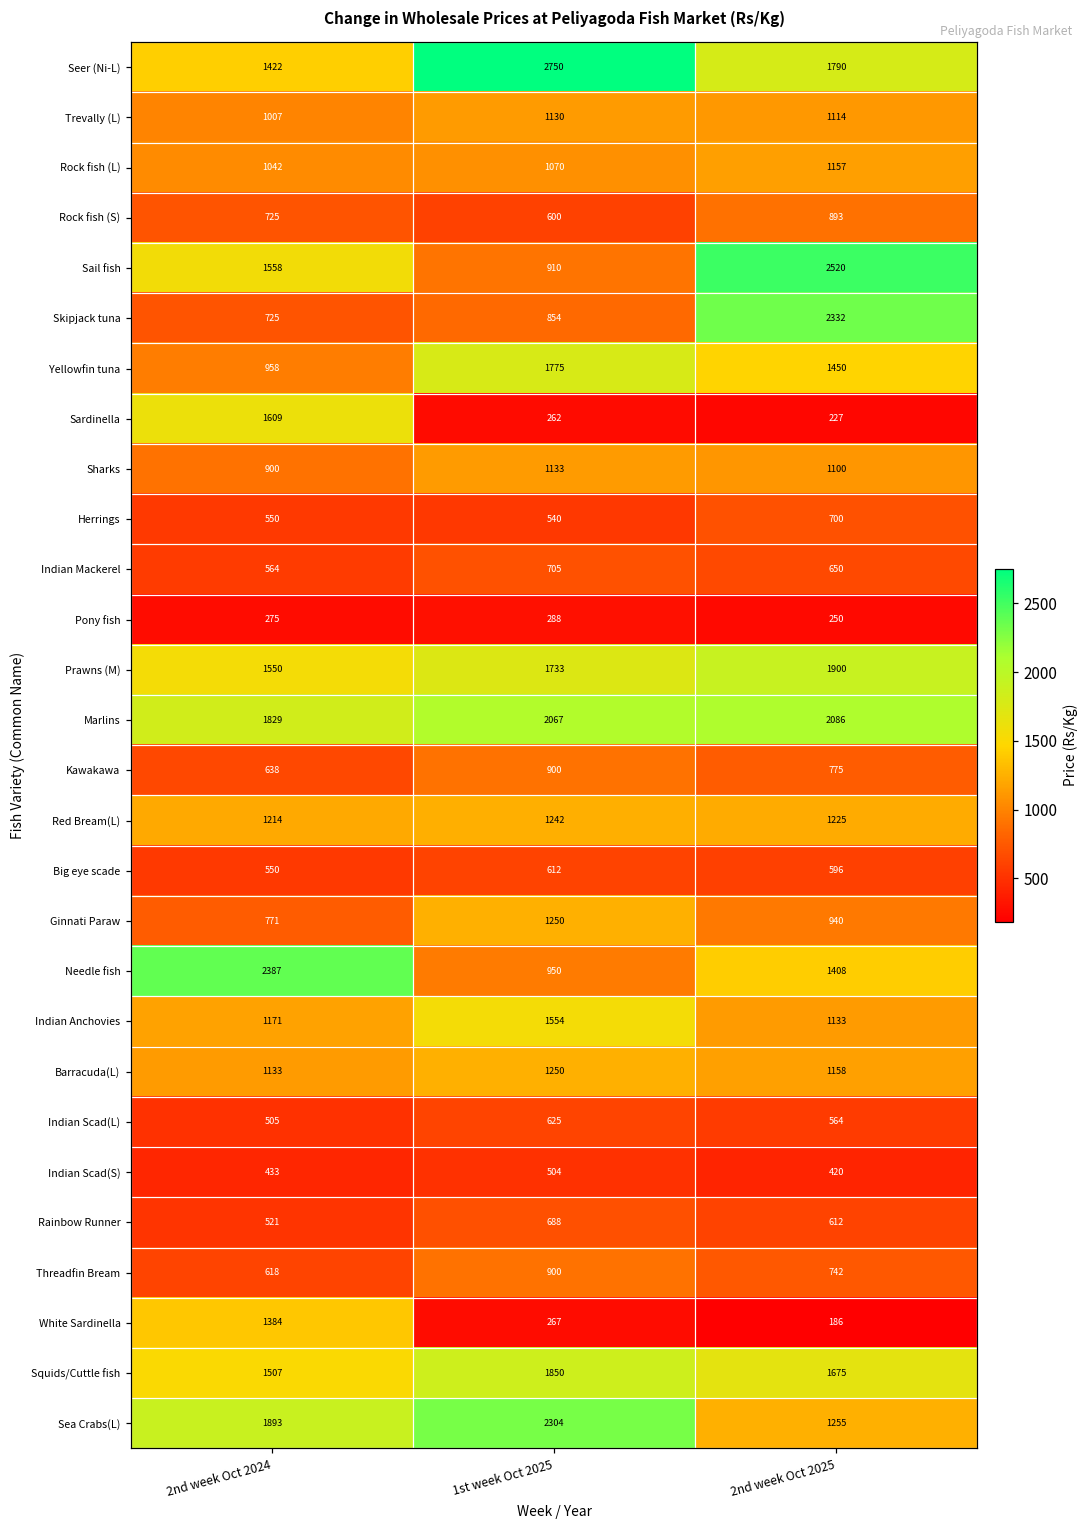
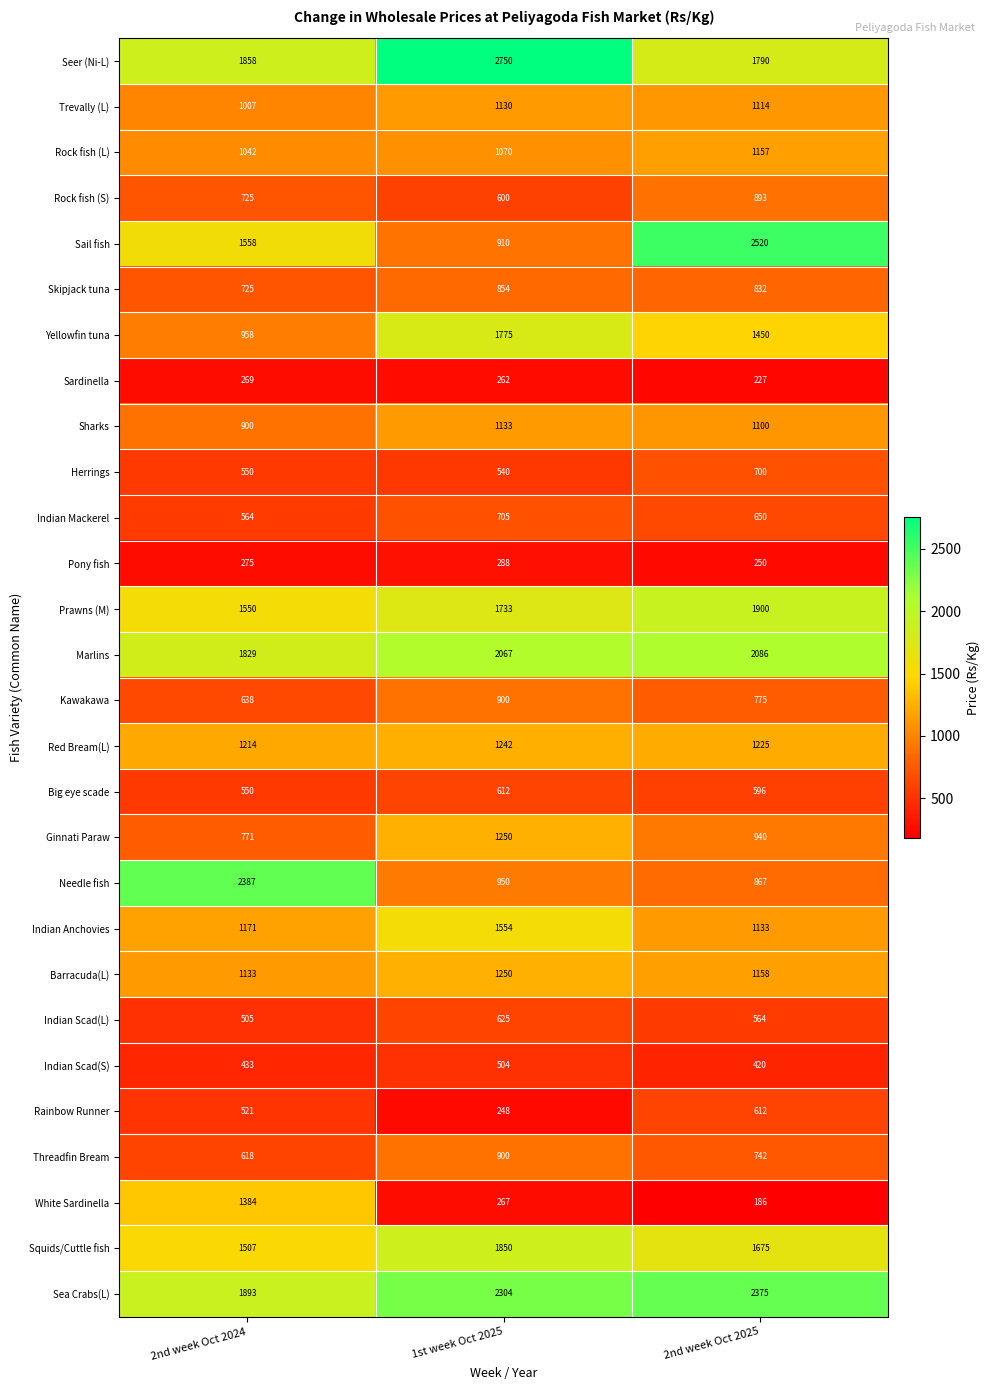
Seer (Ni-L), 2nd week Oct 2024: 1422 -> 1858
Skipjack tuna, 2nd week Oct 2025: 2332 -> 832
Sardinella, 2nd week Oct 2024: 1609 -> 269
Needle fish, 2nd week Oct 2025: 1408 -> 867
Rainbow Runner, 1st week Oct 2025: 688 -> 248
Sea Crabs(L), 2nd week Oct 2025: 1255 -> 2375
